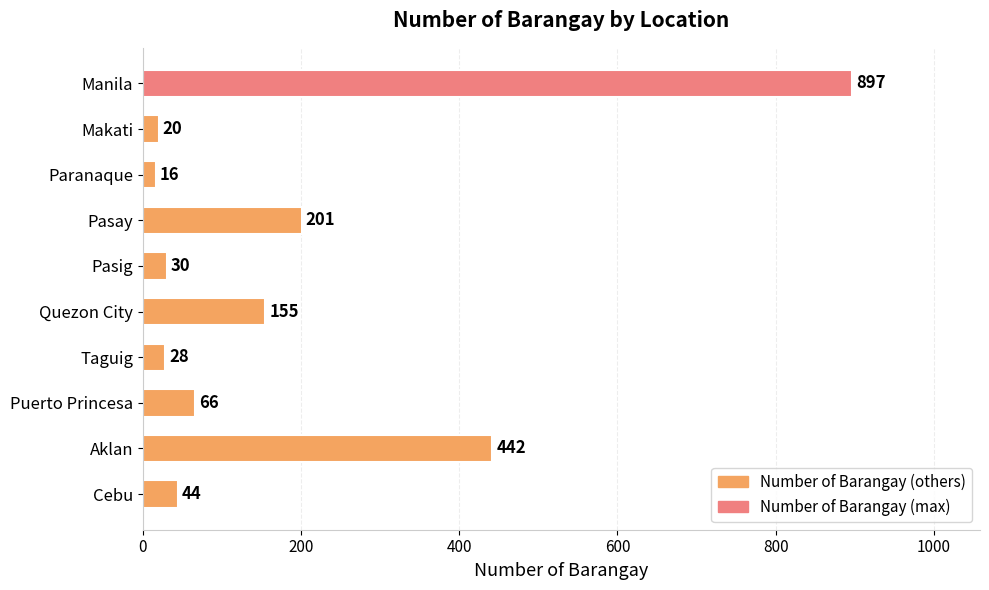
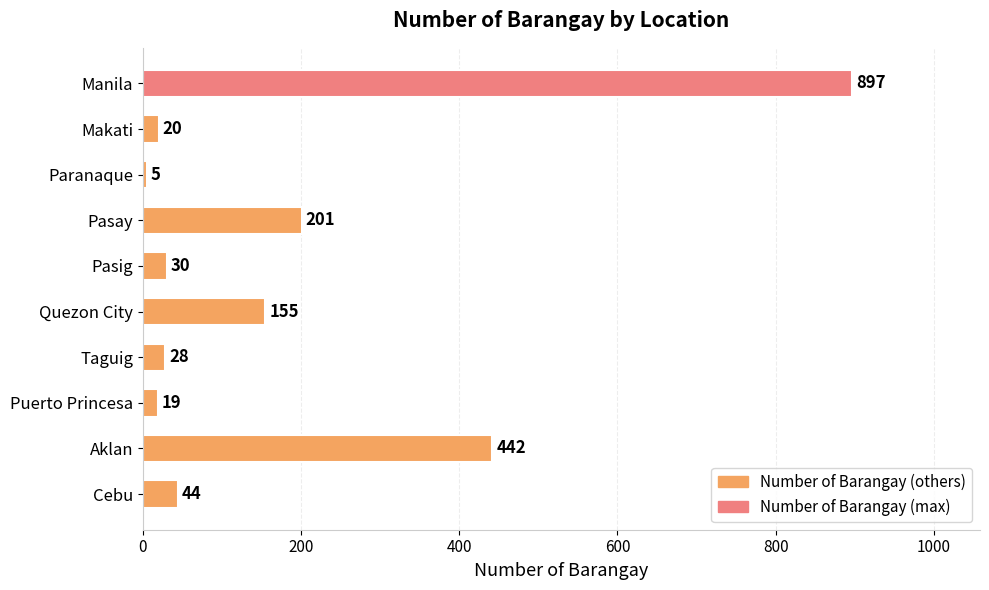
Paranaque: 16 -> 5
Puerto Princesa: 66 -> 19
